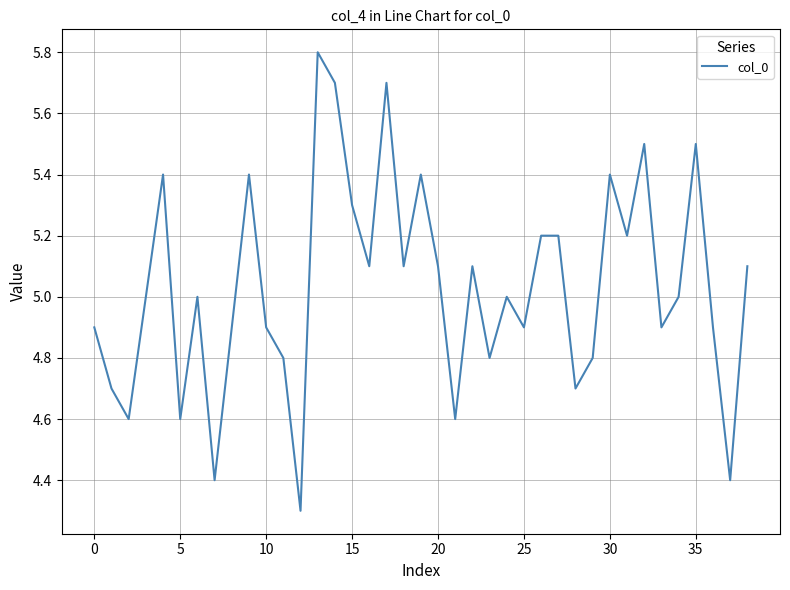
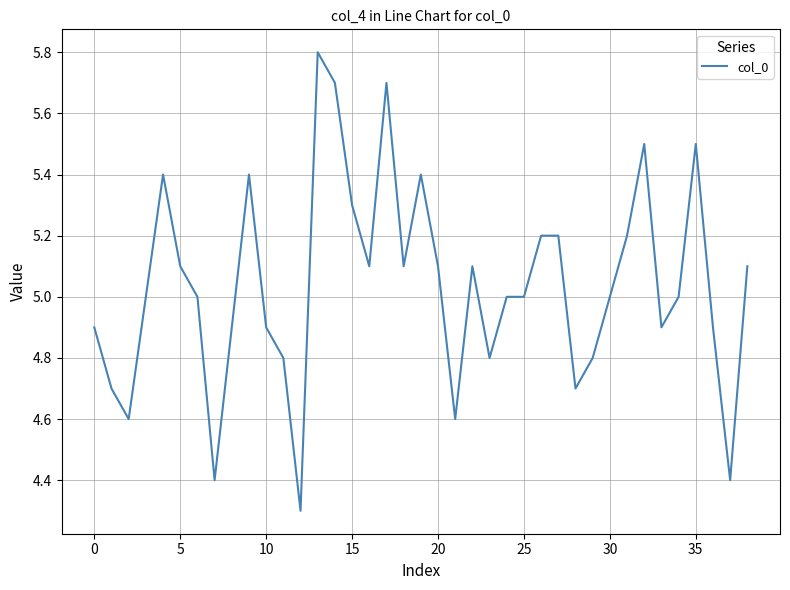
5: 4.6 -> 5.1
25: 4.9 -> 5.0
30: 5.4 -> 5.0
